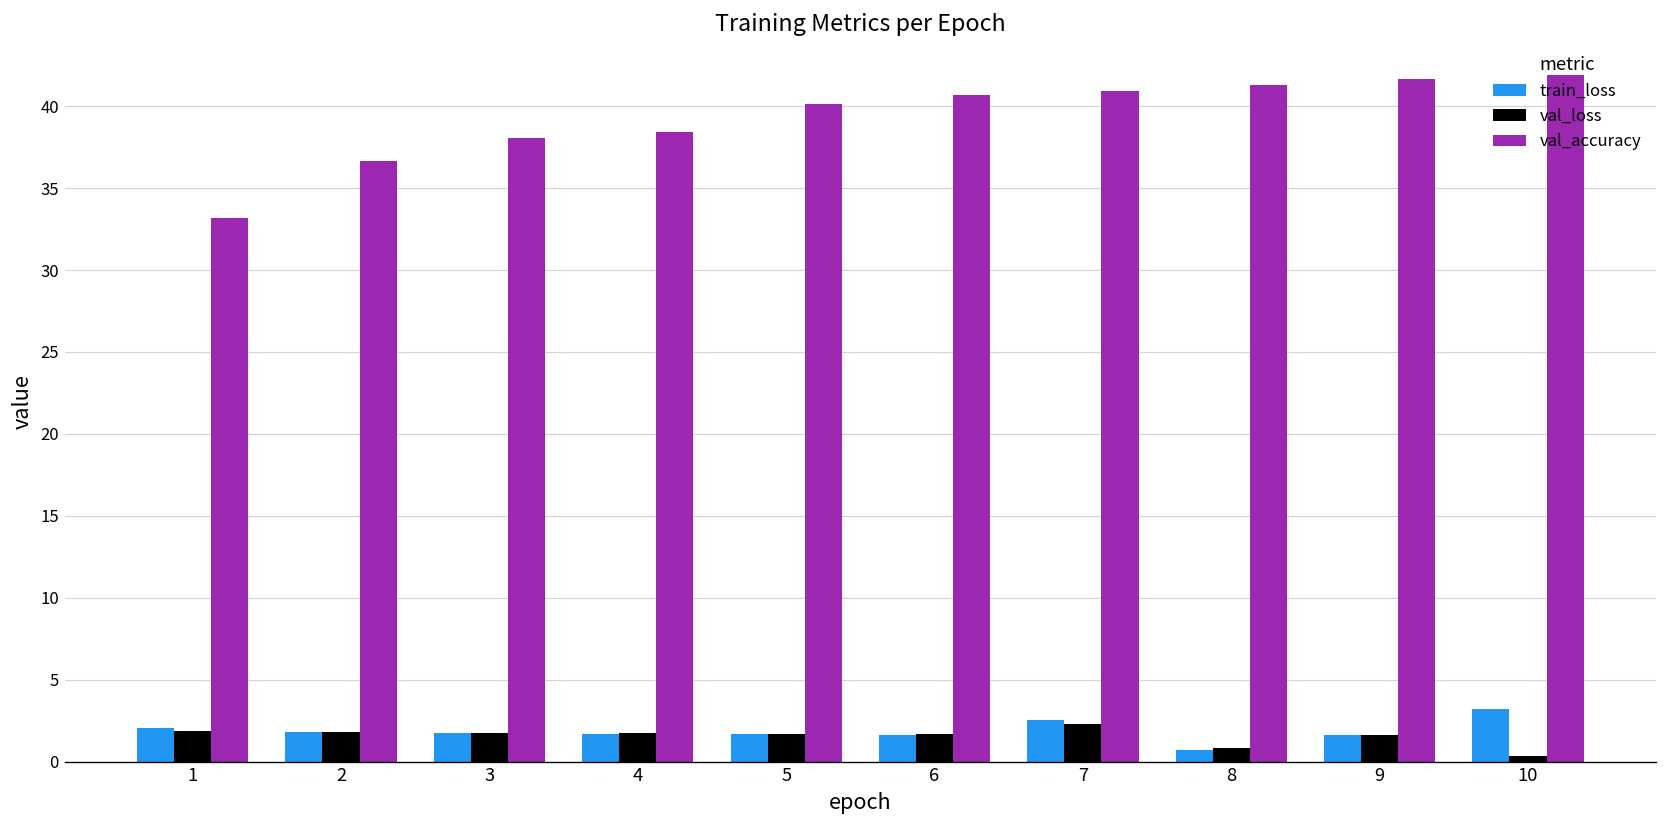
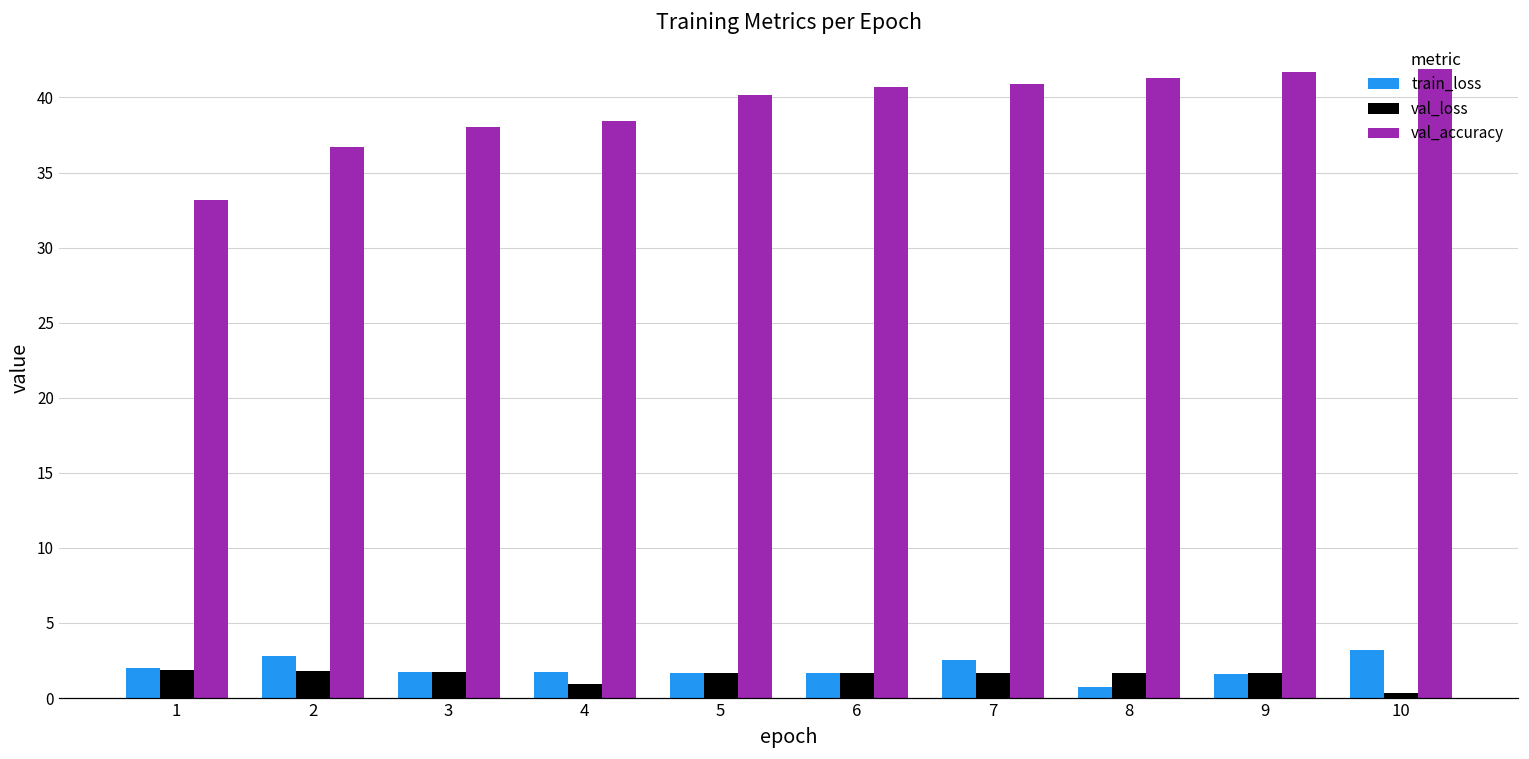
train_loss, 2: 1.8 -> 2.8
val_loss, 4: 1.7 -> 1.0
val_loss, 7: 2.3 -> 1.7
val_loss, 8: 0.8 -> 1.6
